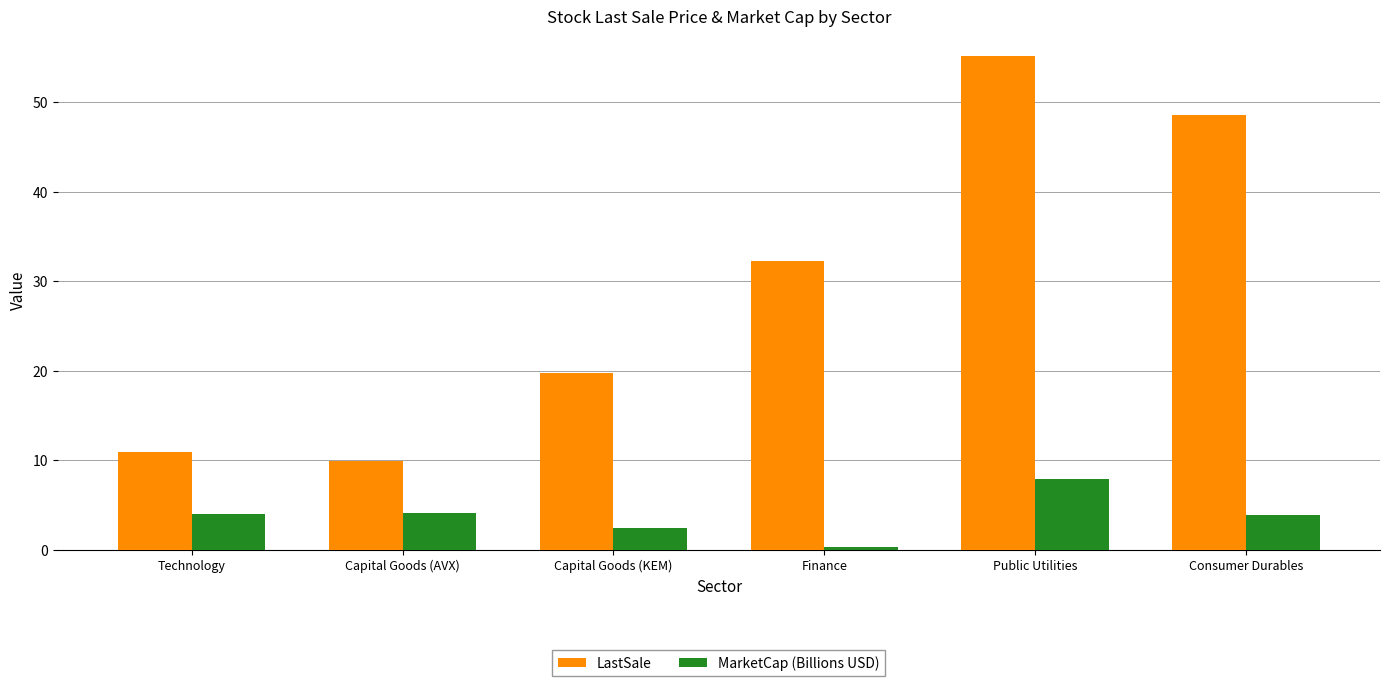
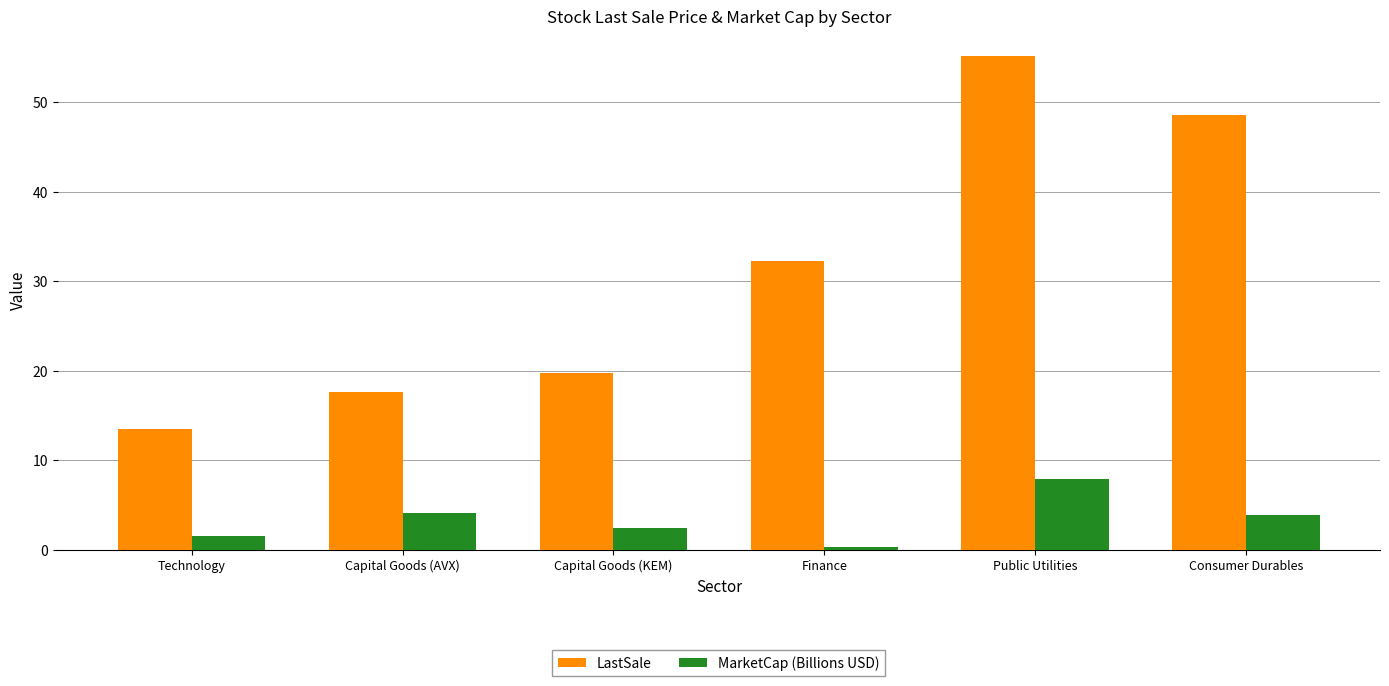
LastSale, Technology: 11 -> 14
MarketCap (Billions USD), Technology: 4 -> 2
LastSale, Capital Goods (AVX): 10 -> 18
